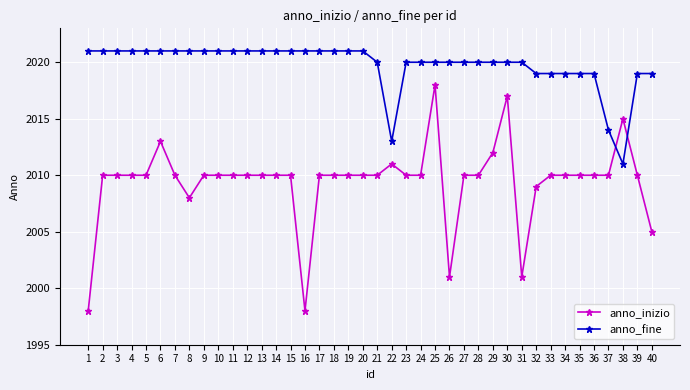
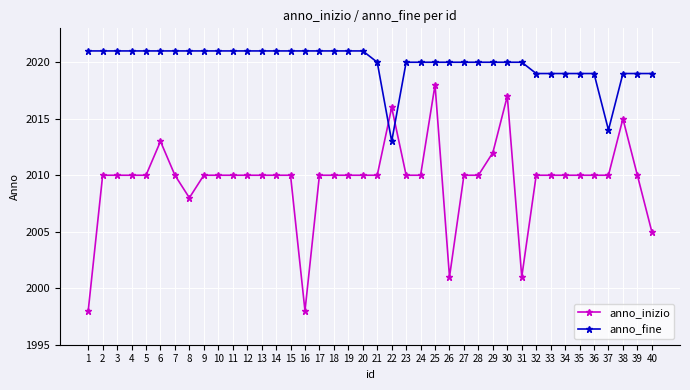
anno_inizio, 22: 2011 -> 2016
anno_inizio, 32: 2009 -> 2010
anno_fine, 38: 2011 -> 2019
